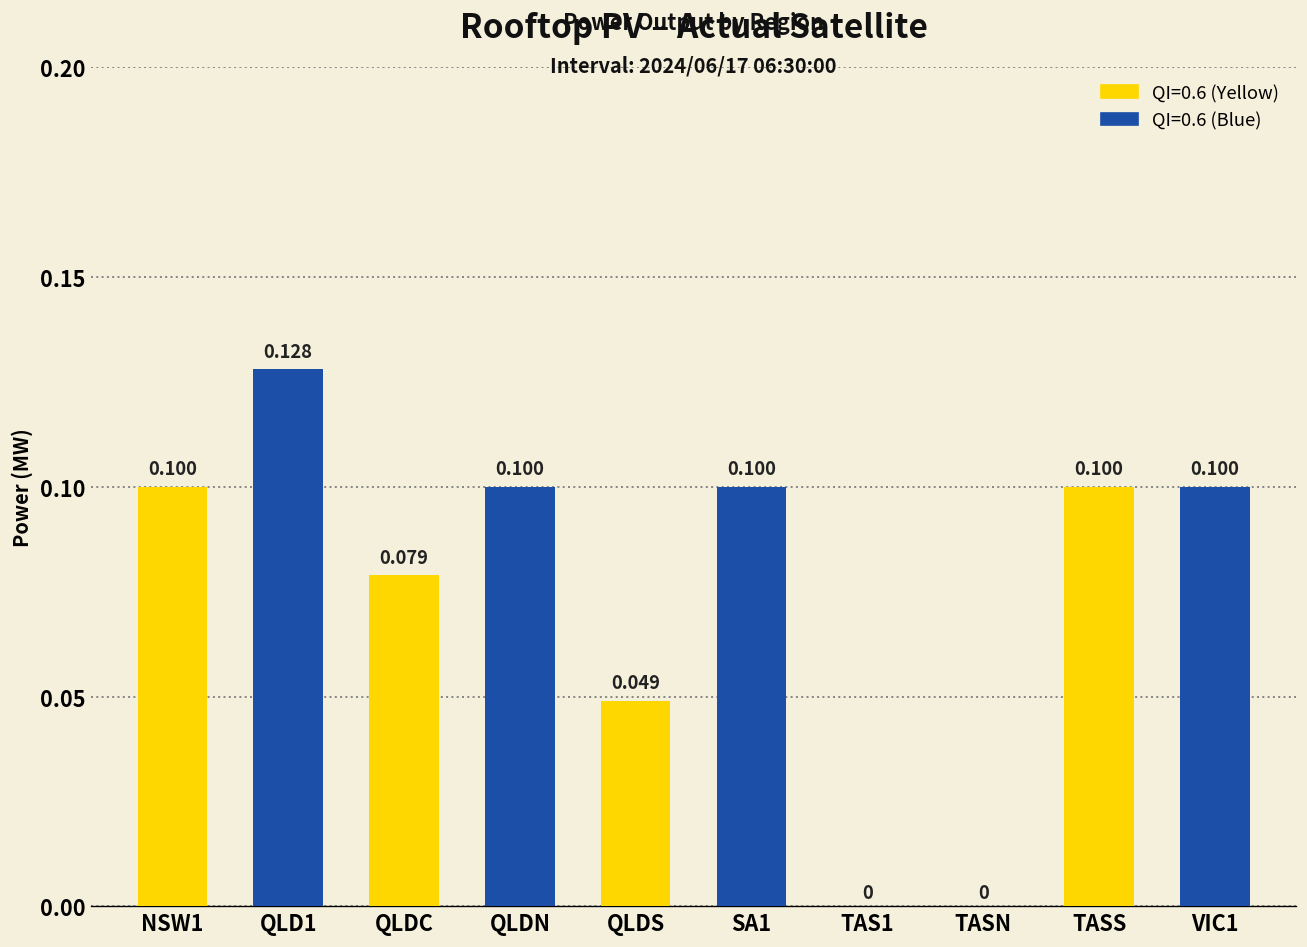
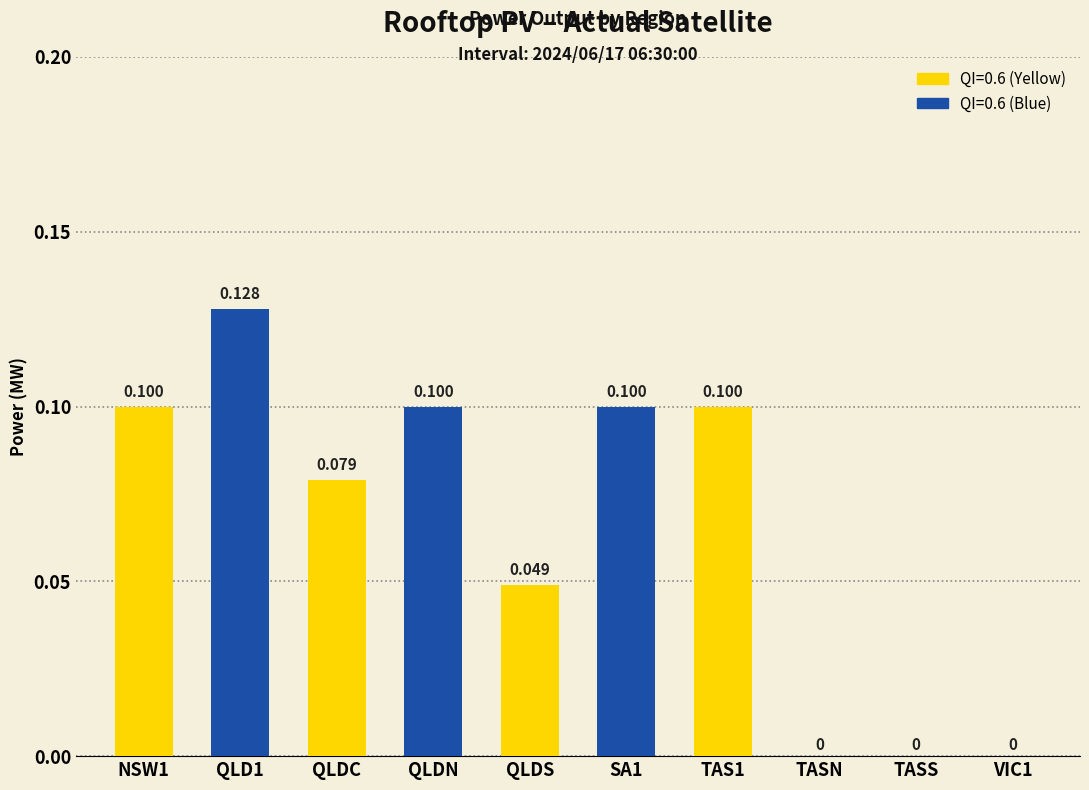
TAS1: 0 -> 0.100
TASS: 0.100 -> 0
VIC1: 0.100 -> 0
